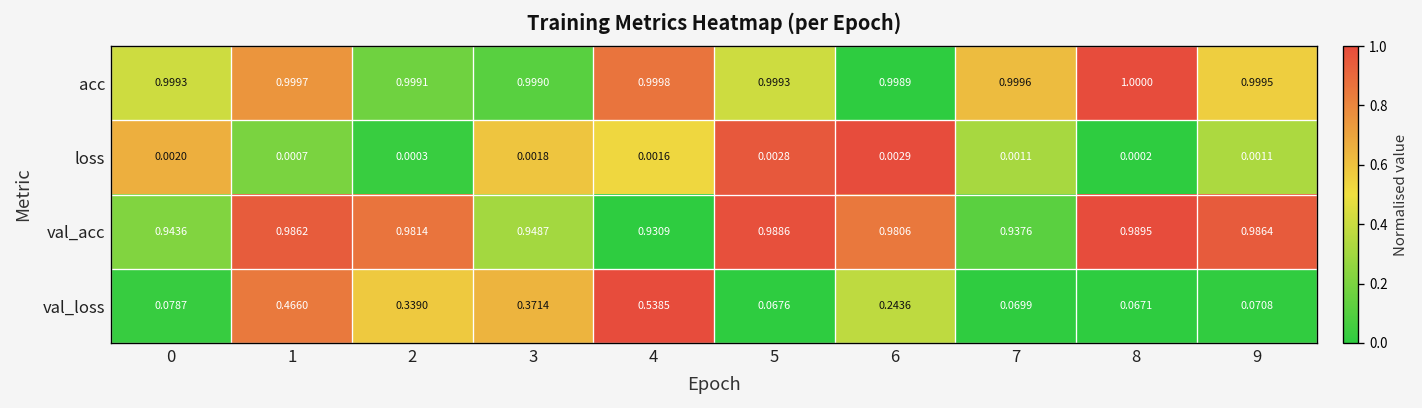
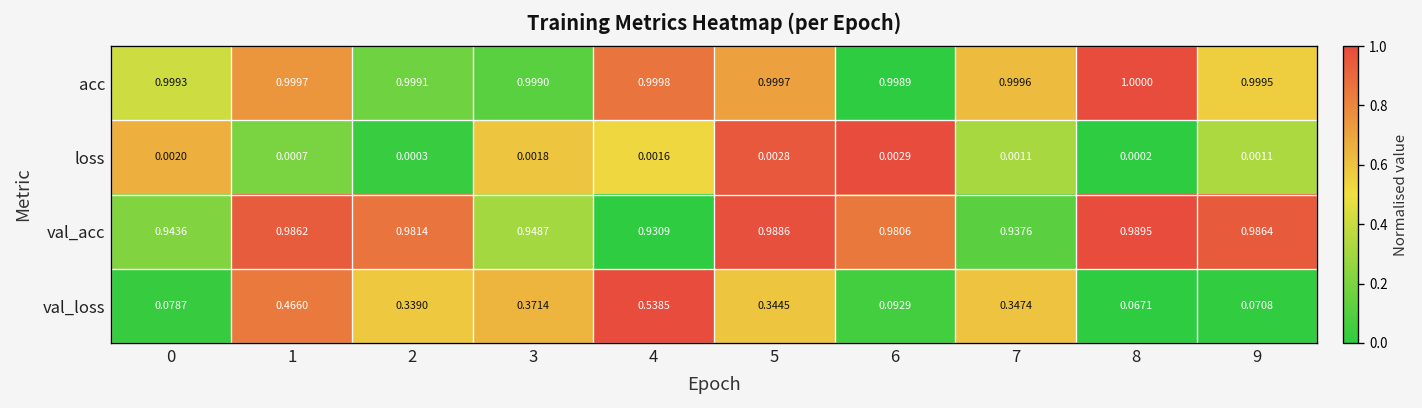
acc, 5: 0.9993 -> 0.9997
val_loss, 5: 0.0676 -> 0.3445
val_loss, 6: 0.2436 -> 0.0929
val_loss, 7: 0.0699 -> 0.3474
